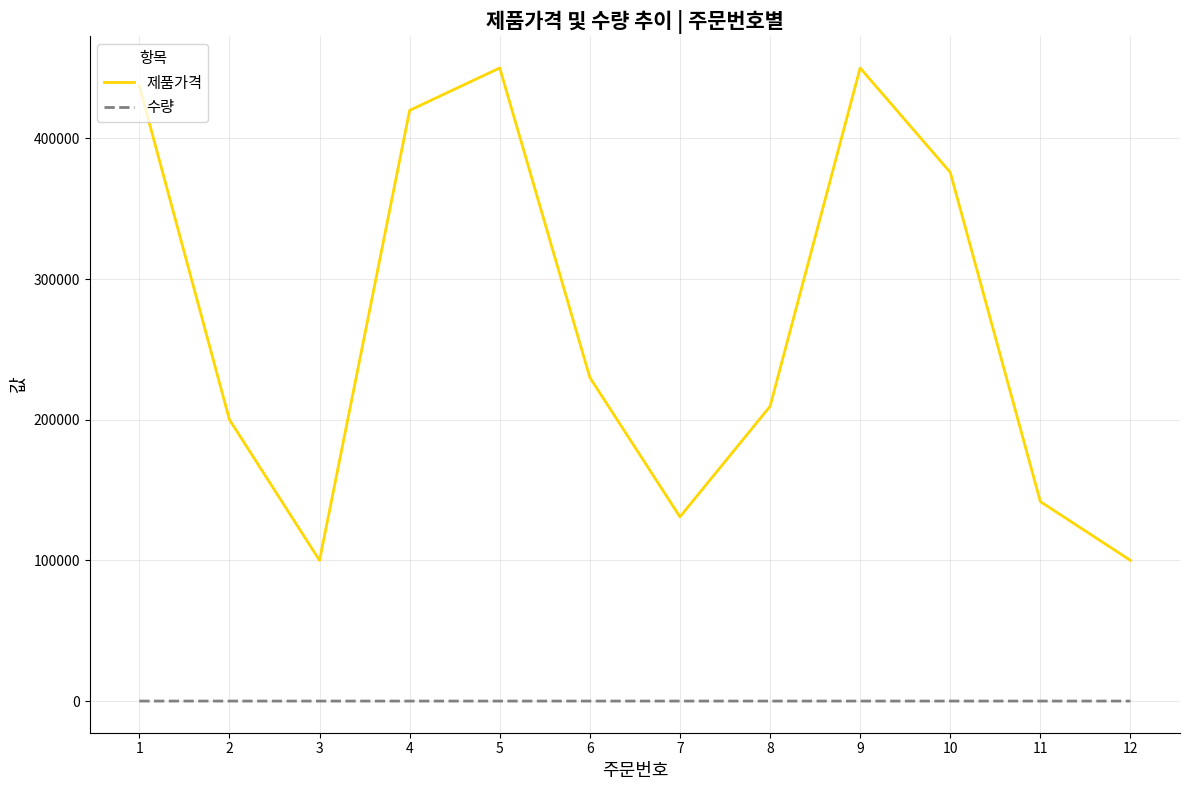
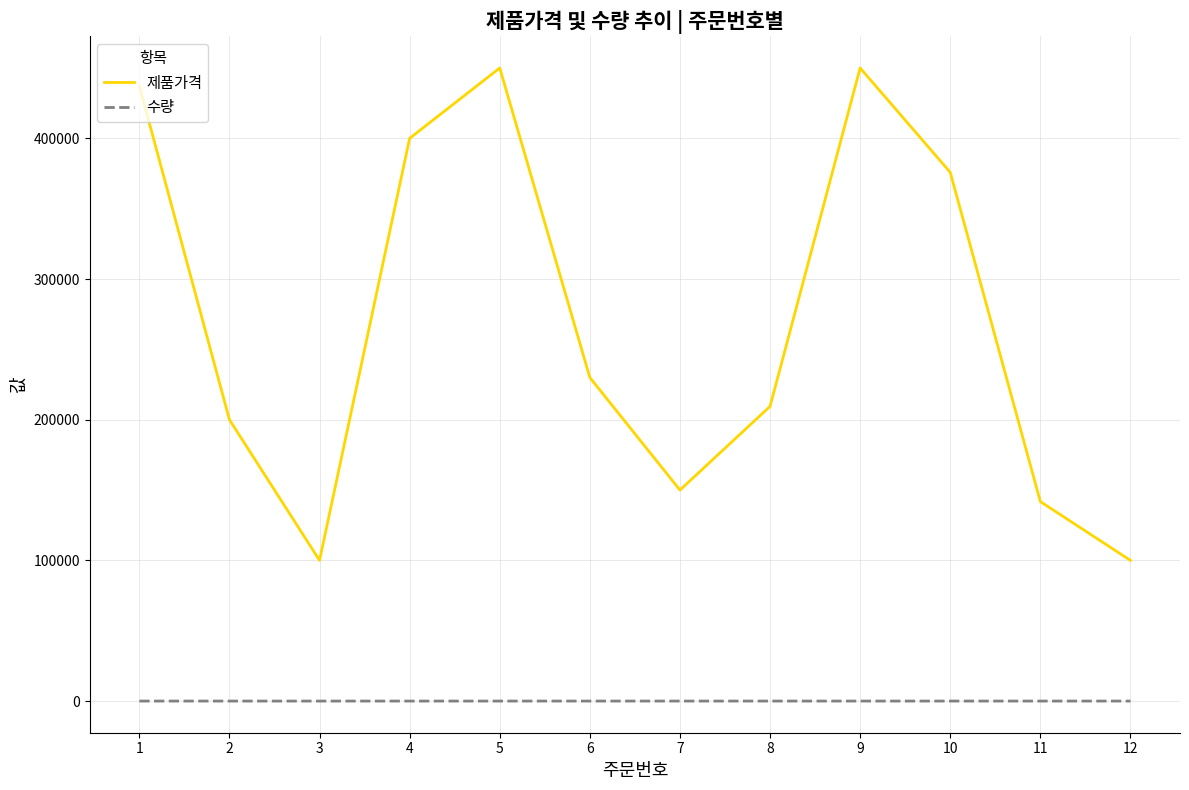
제품가격, 4: 420000 -> 400000
제품가격, 7: 131000 -> 150000
